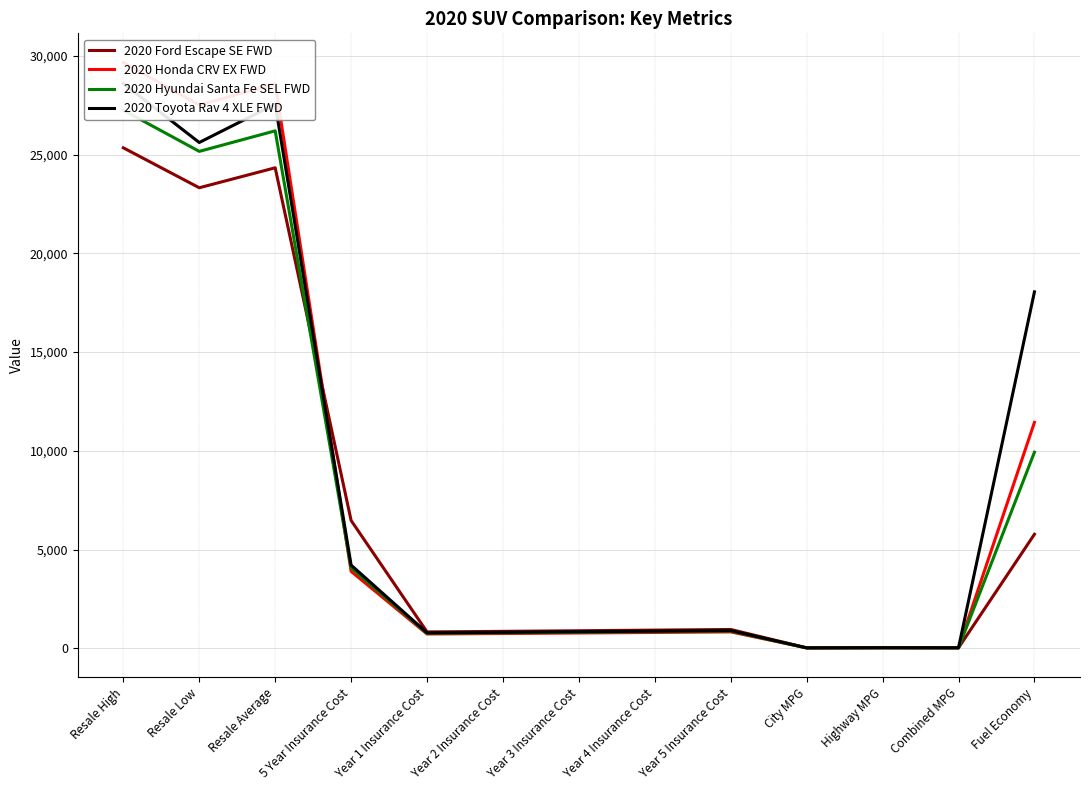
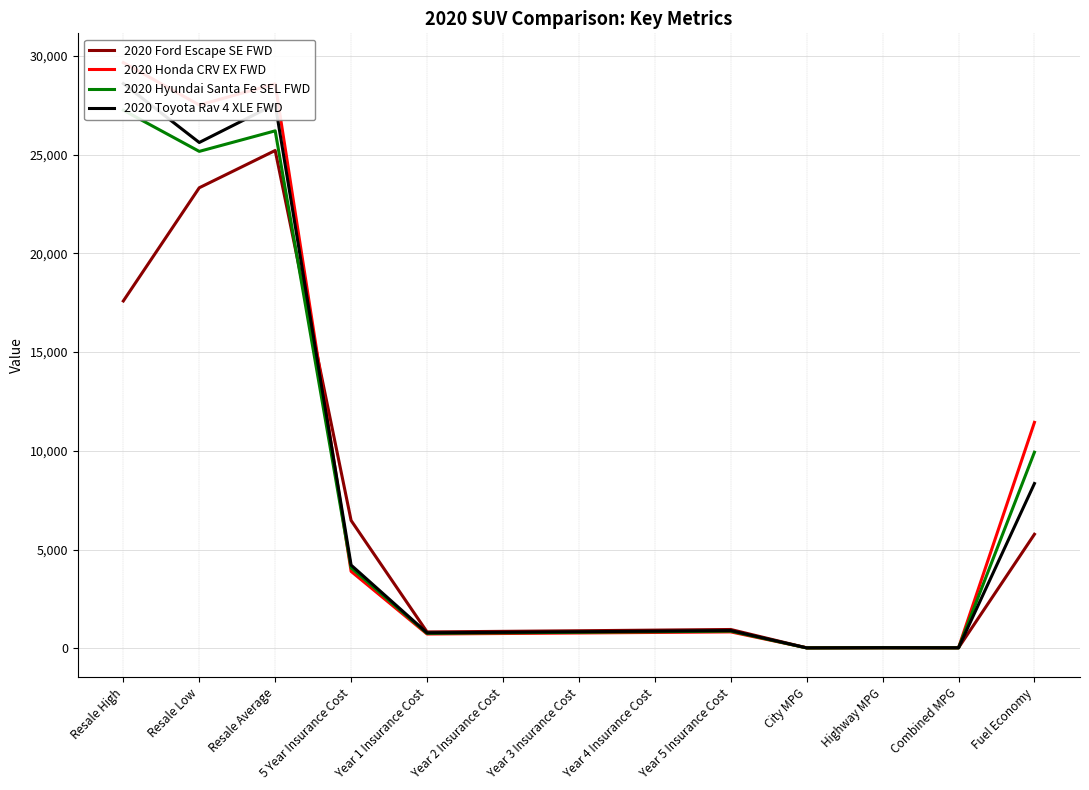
2020 Ford Escape SE FWD, Resale High: 25,300 -> 17,600
2020 Ford Escape SE FWD, Resale Average: 24,300 -> 25,200
2020 Toyota Rav 4 XLE FWD, Fuel Economy: 18,100 -> 8,300
